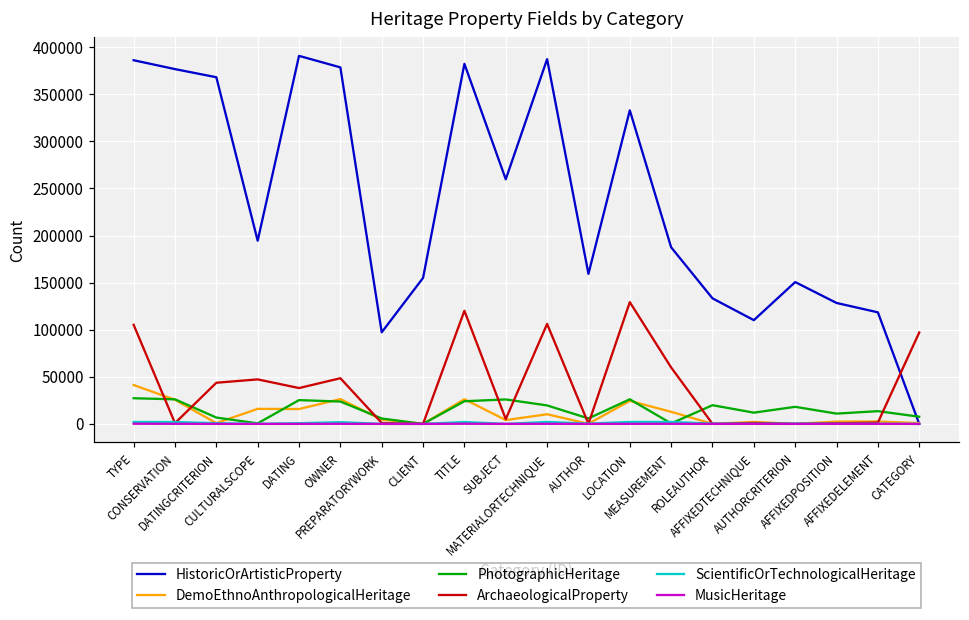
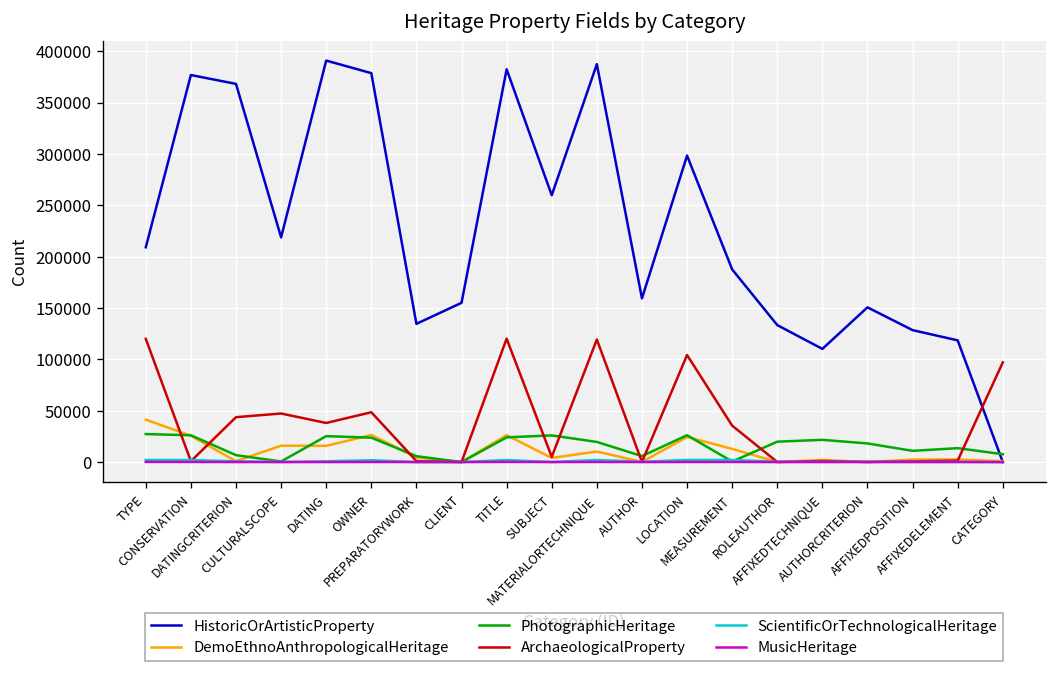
HistoricOrArtisticProperty, TYPE: 390000 -> 210000
ArchaeologicalProperty, TYPE: 110000 -> 120000
HistoricOrArtisticProperty, CULTURALSCOPE: 190000 -> 220000
HistoricOrArtisticProperty, PREPARATORYWORK: 100000 -> 130000
ArchaeologicalProperty, MATERIALORTECHNIQUE: 110000 -> 120000
HistoricOrArtisticProperty, LOCATION: 330000 -> 300000
ArchaeologicalProperty, LOCATION: 130000 -> 100000
ArchaeologicalProperty, MEASUREMENT: 60000 -> 40000
PhotographicHeritage, AFFIXEDTECHNIQUE: 10000 -> 20000
